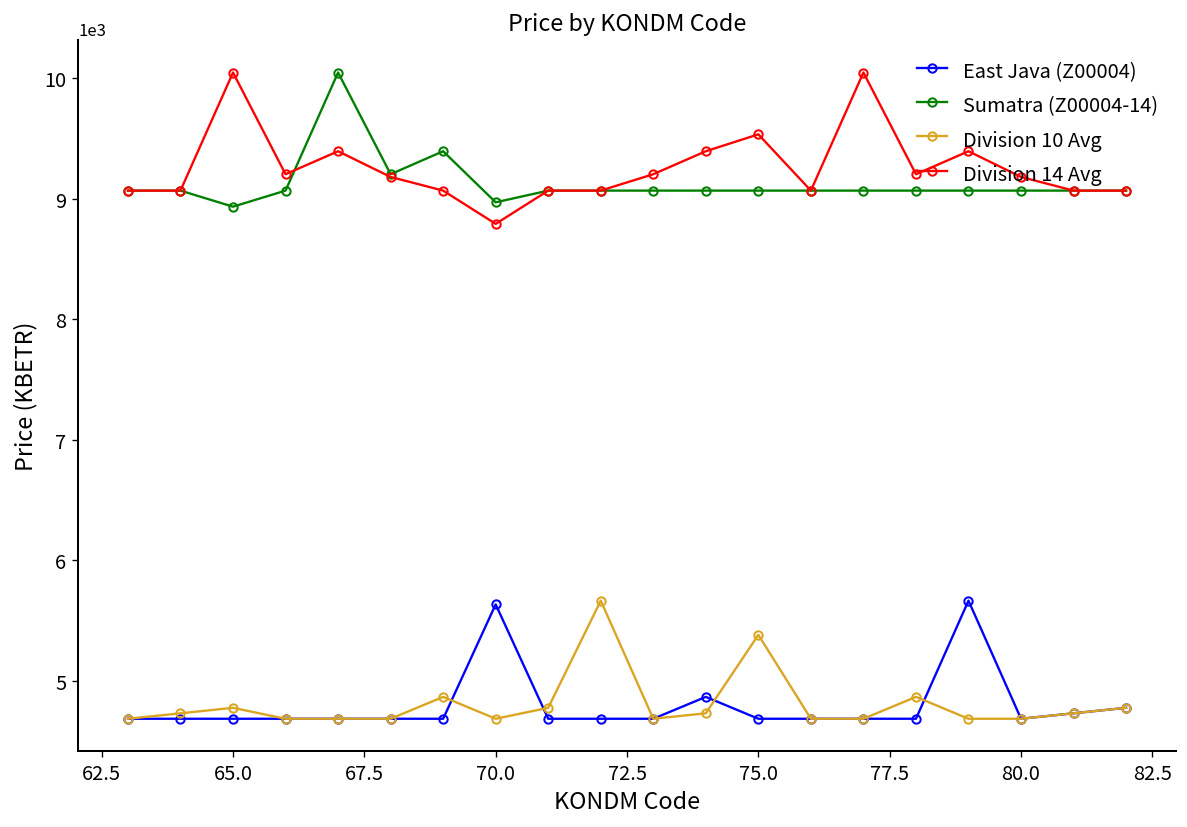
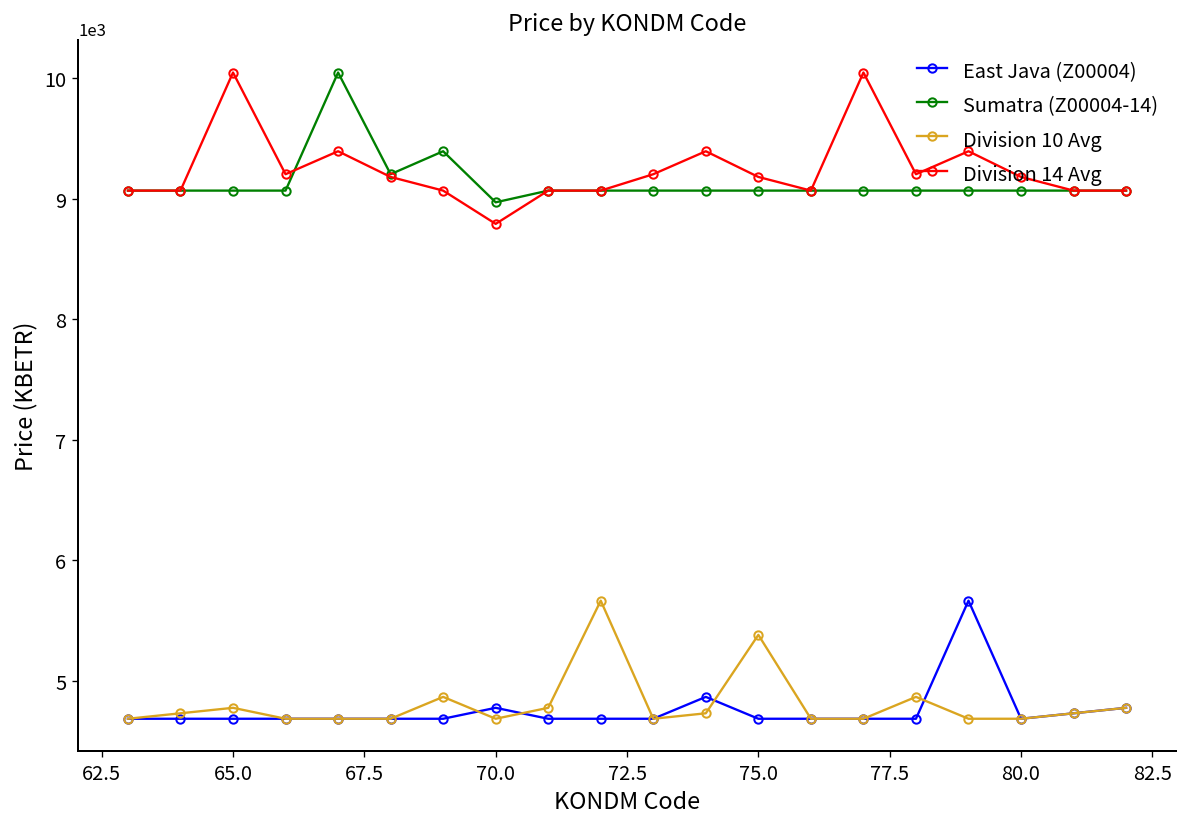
Sumatra (Z00004-14), 65.0: 8930 -> 9070
East Java (Z00004), 70.0: 5640 -> 4780
Division 14 Avg, 75.0: 9530 -> 9180
